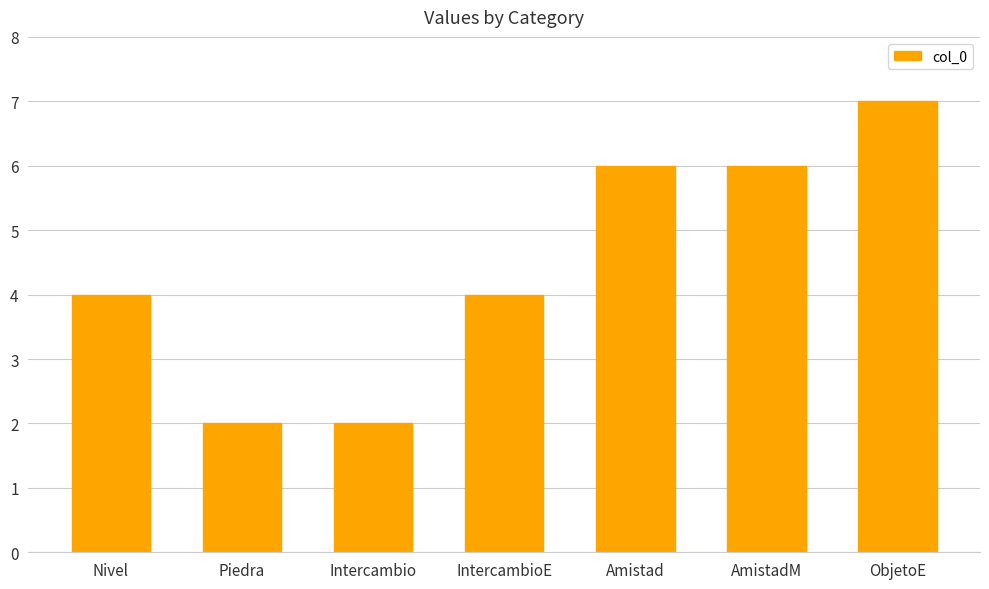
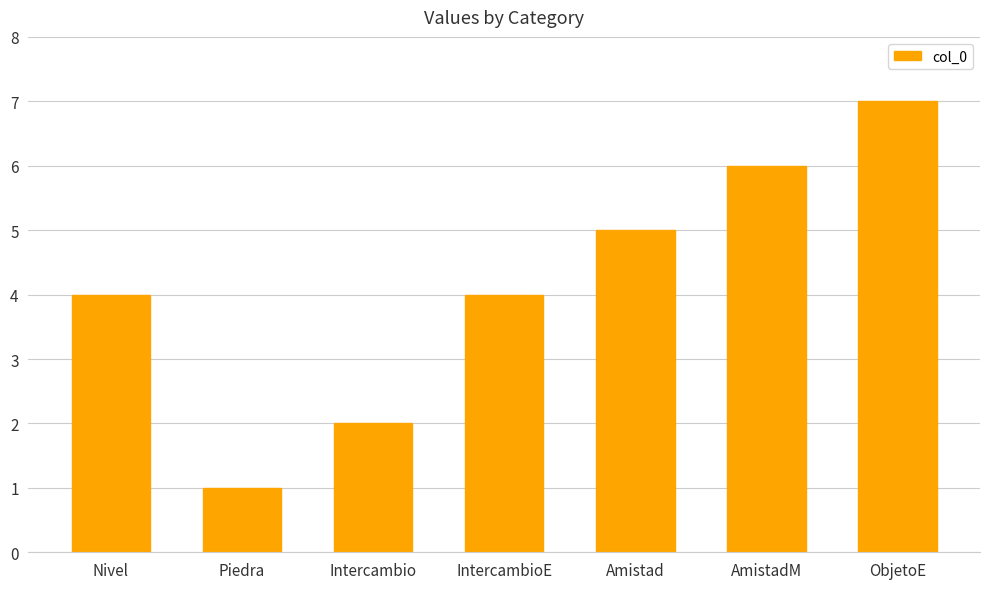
Piedra: 2 -> 1
Amistad: 6 -> 5
